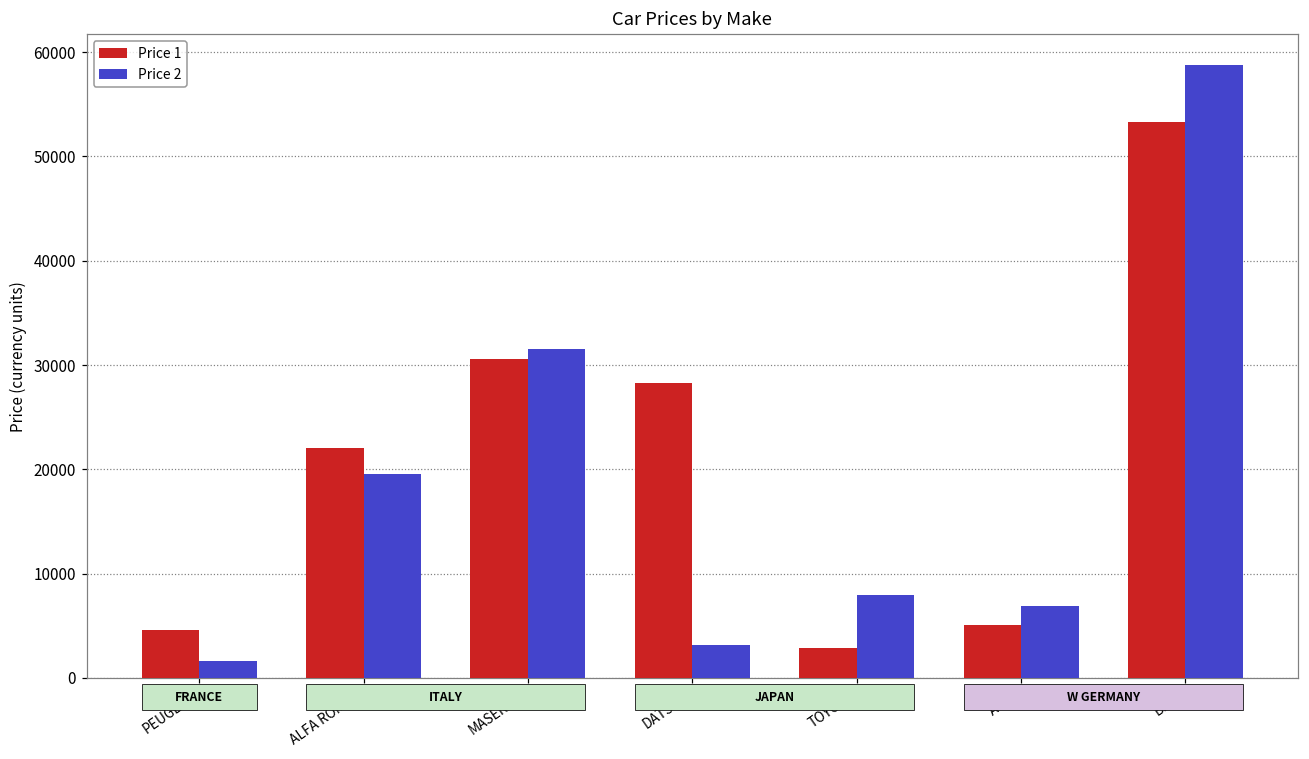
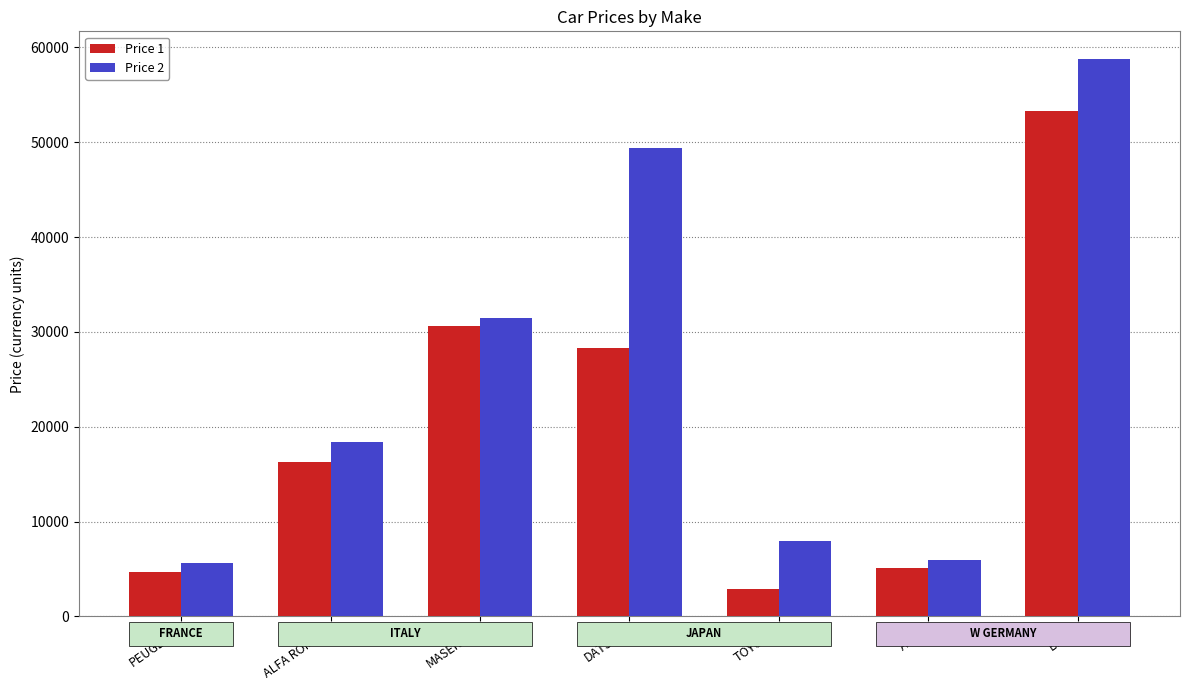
Price 2, PEUGEOT: 2000 -> 6000
Price 1, ALFA ROMEO: 22000 -> 16000
Price 2, ALFA ROMEO: 20000 -> 18000
Price 2, DATSUN: 3000 -> 49000
Price 2, AUDI: 7000 -> 6000
